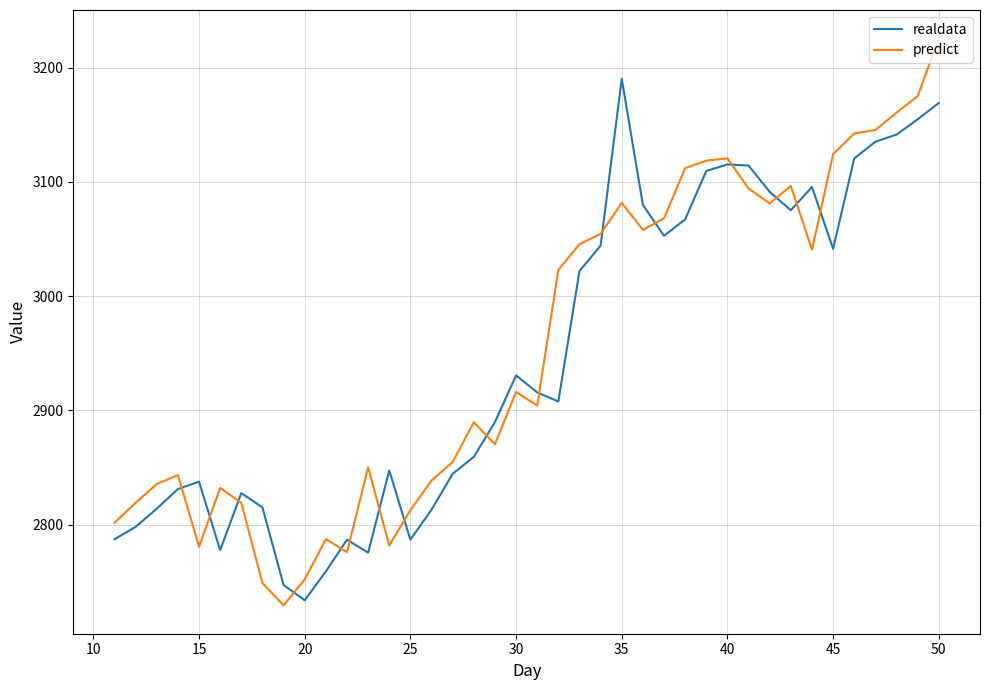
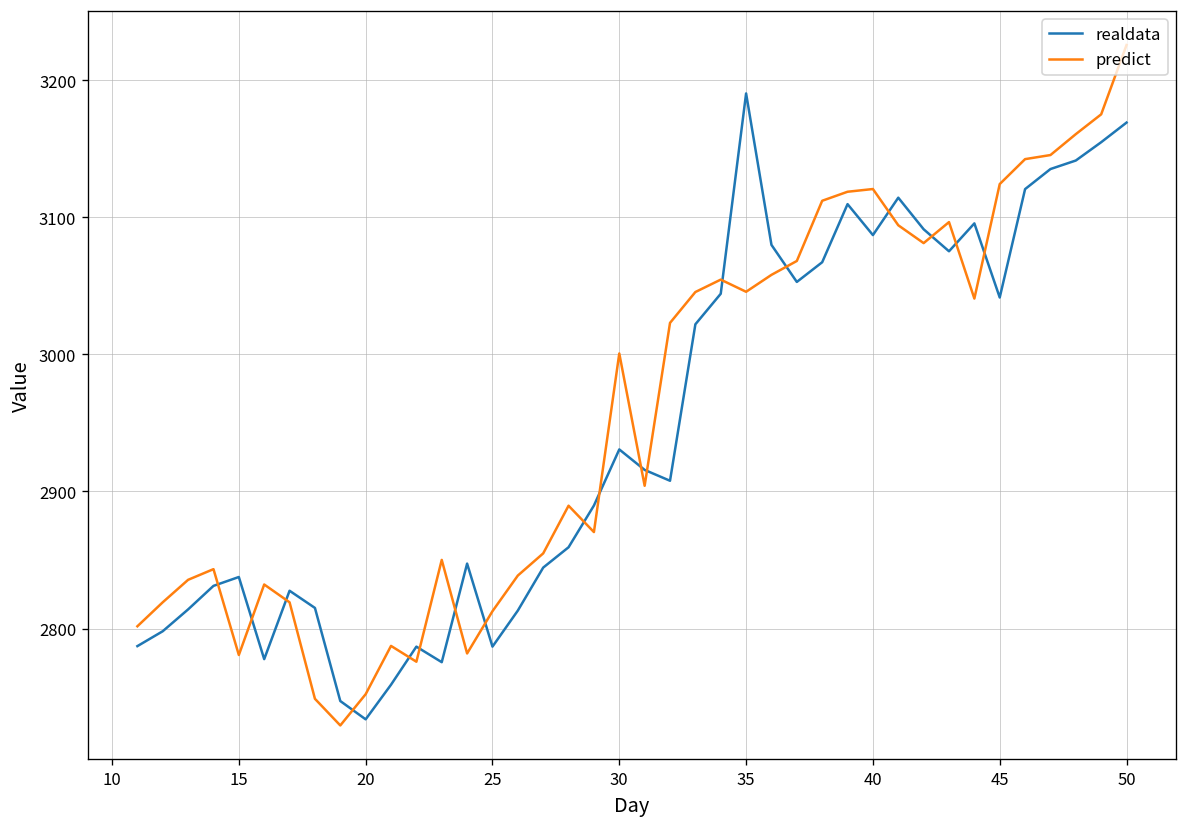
predict, 30: 2916 -> 3001
predict, 35: 3082 -> 3046
realdata, 40: 3115 -> 3087
